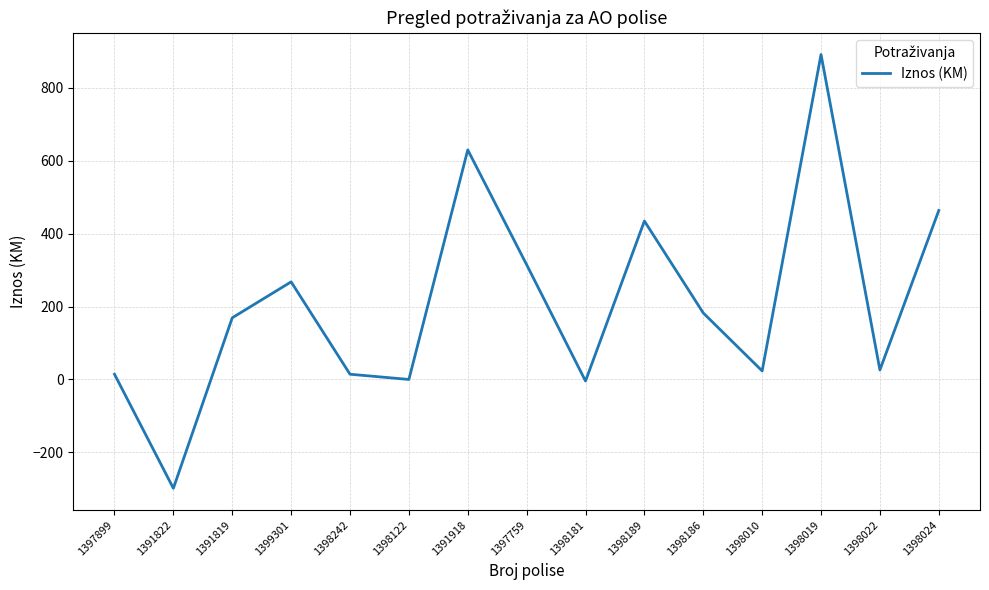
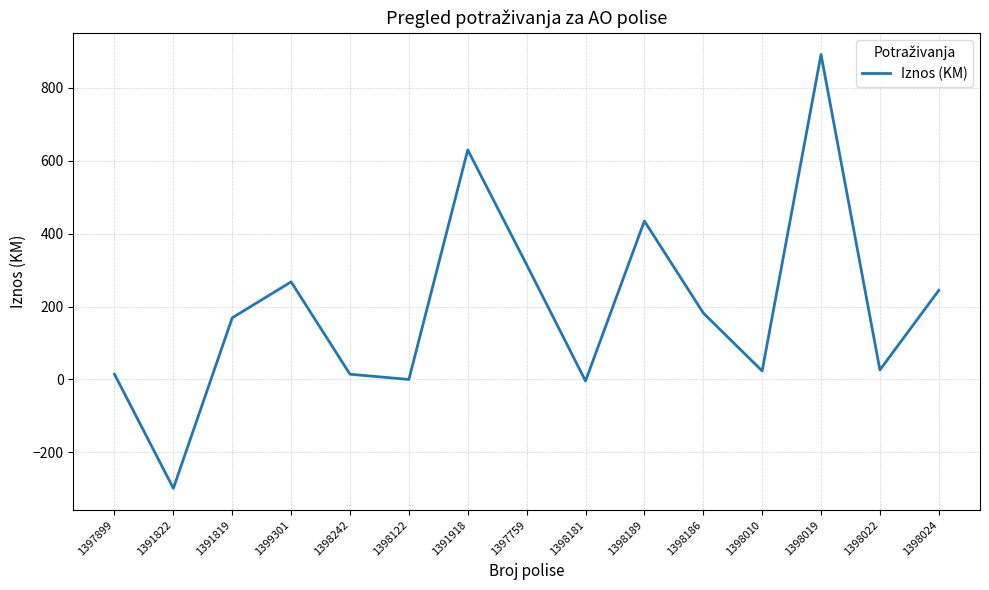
1398024: 460 -> 240
